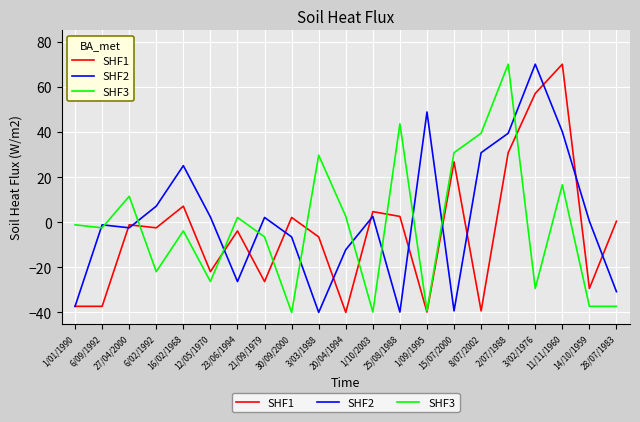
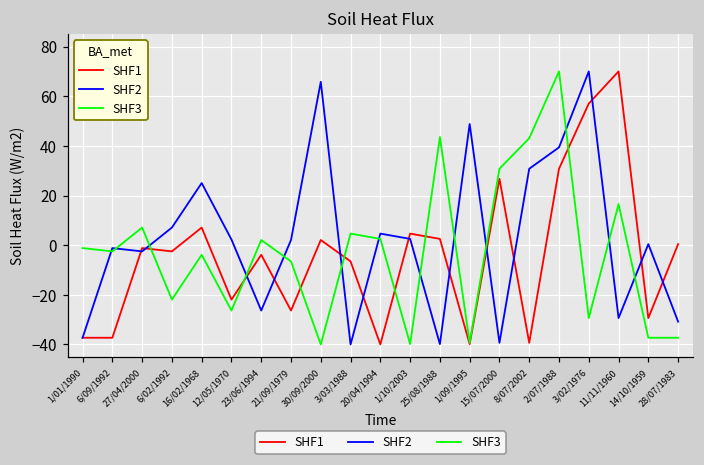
SHF3, 27/04/2000: 11 -> 7
SHF2, 30/09/2000: -7 -> 66
SHF3, 3/03/1988: 30 -> 5
SHF2, 20/04/1994: -12 -> 5
SHF3, 8/07/2002: 39 -> 43
SHF2, 11/11/1960: 40 -> -29
